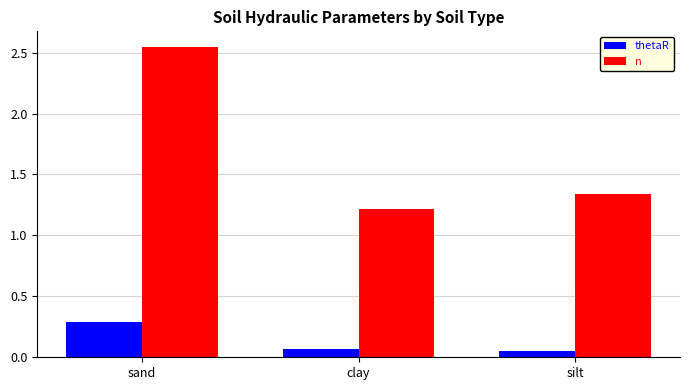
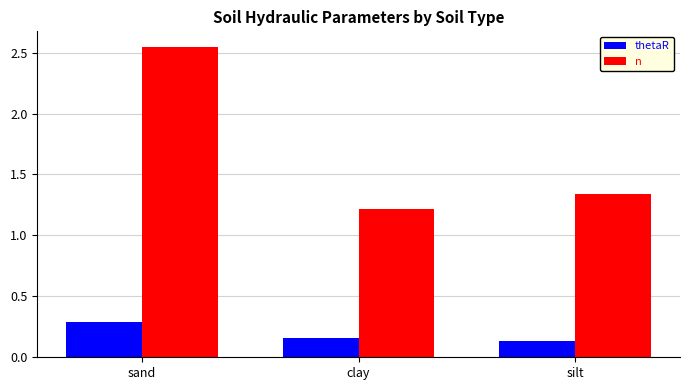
thetaR, clay: 0.07 -> 0.16
thetaR, silt: 0.05 -> 0.13
